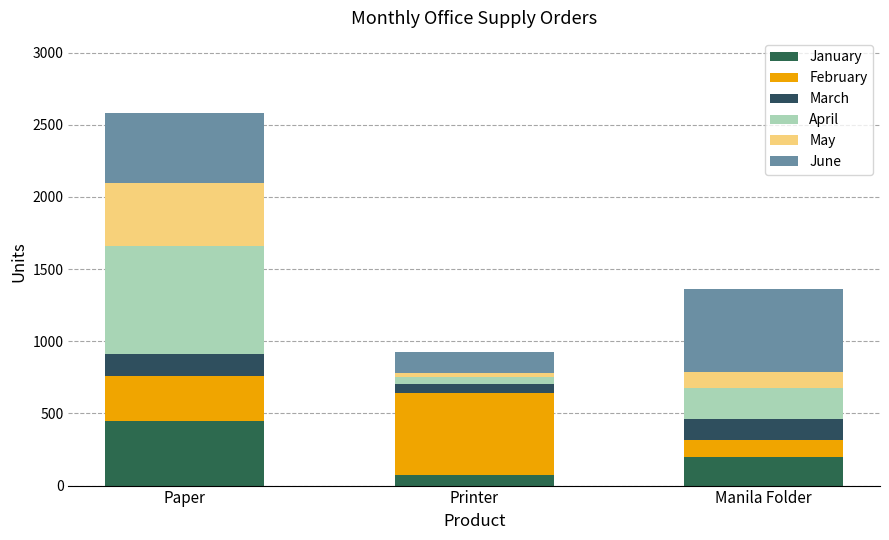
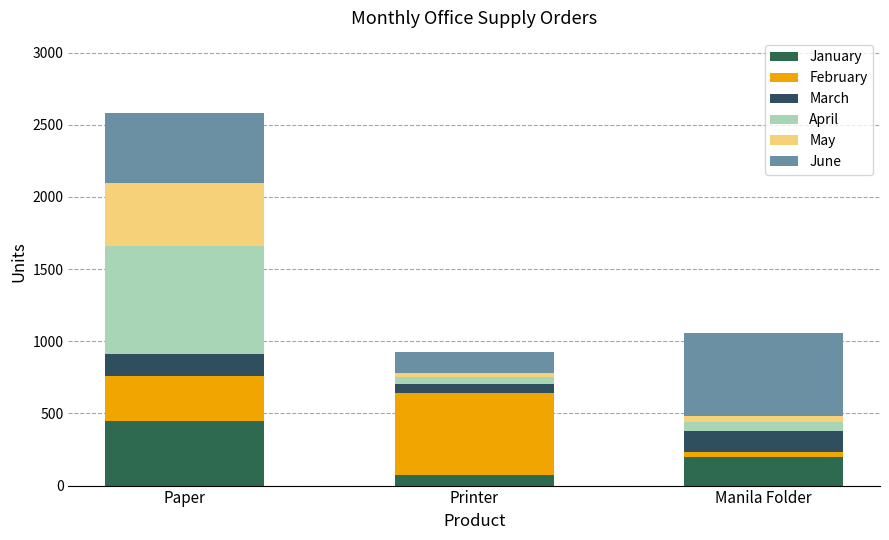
February, Manila Folder: 120 -> 30
April, Manila Folder: 210 -> 70
May, Manila Folder: 120 -> 50
